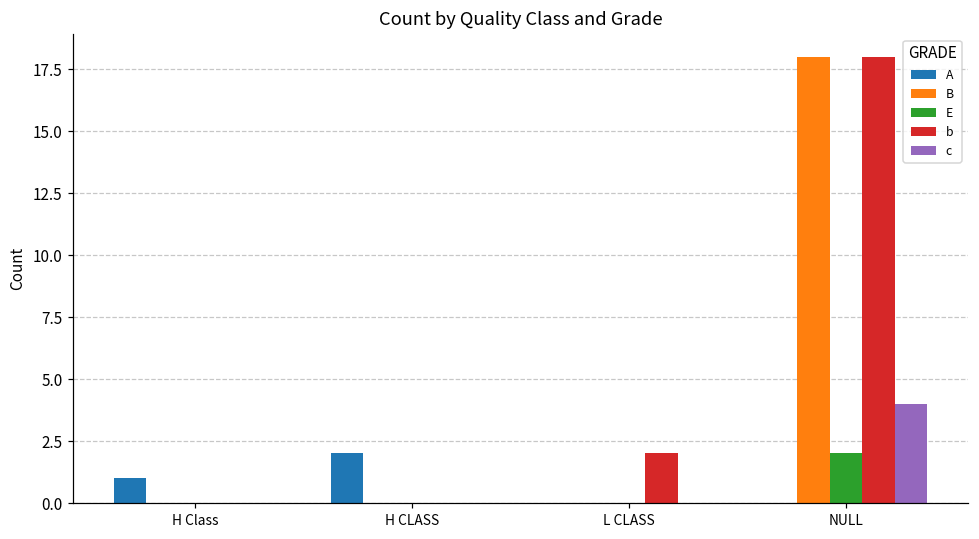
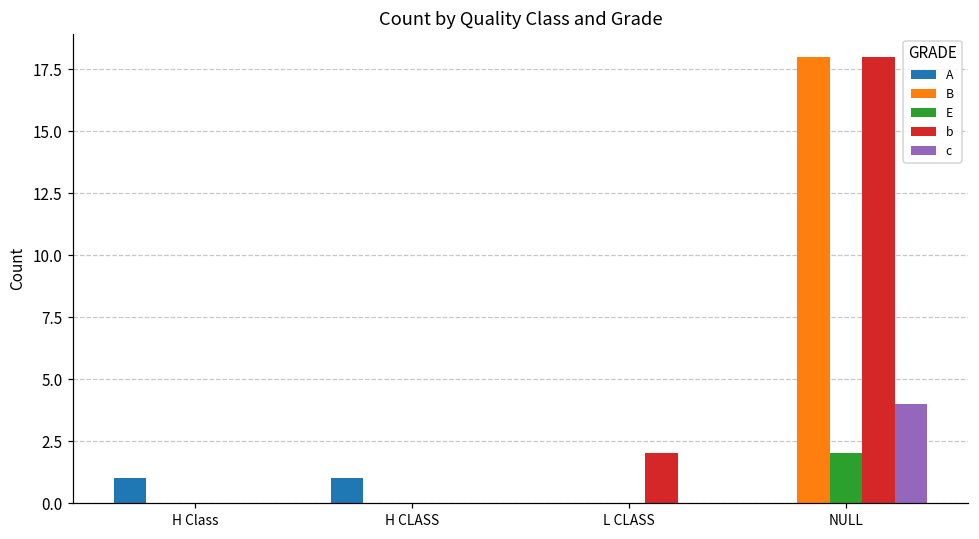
A, H CLASS: 2 -> 1
